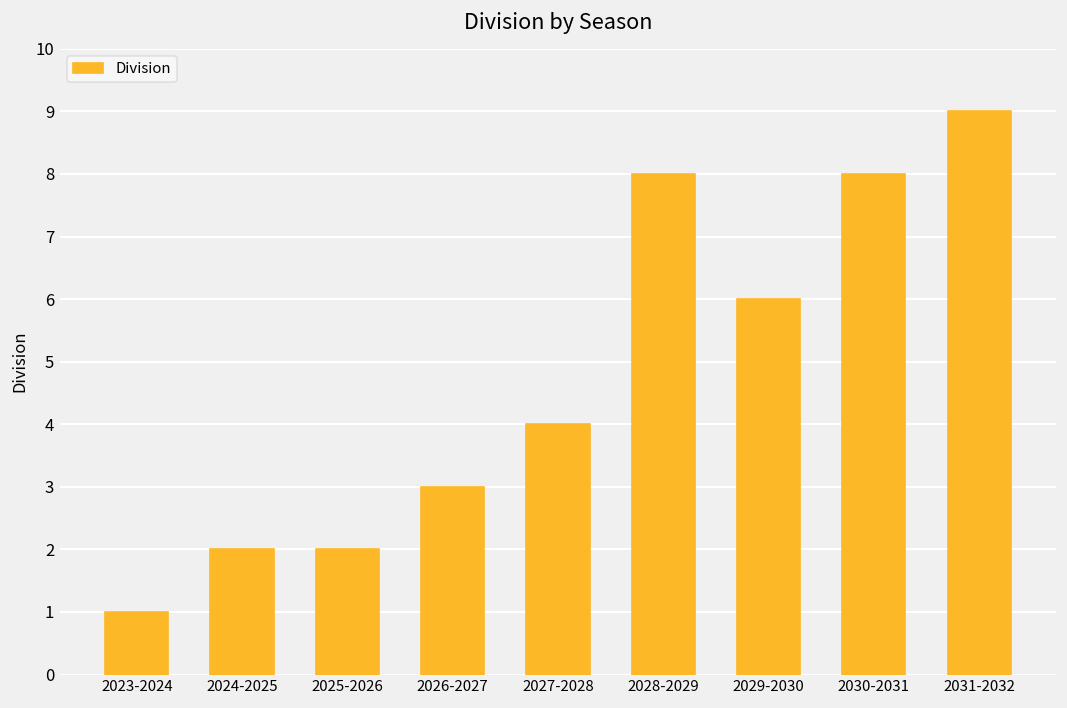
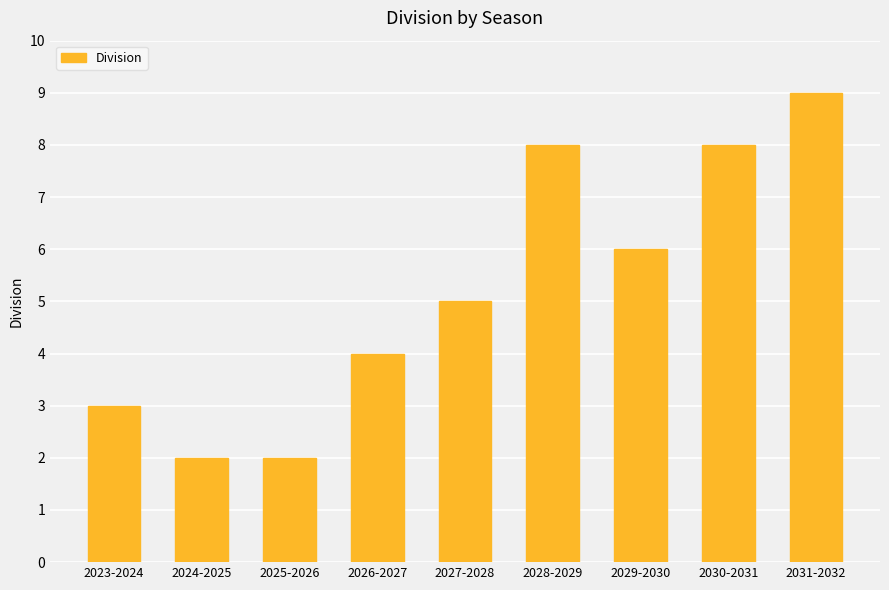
2023-2024: 1 -> 3
2026-2027: 3 -> 4
2027-2028: 4 -> 5
